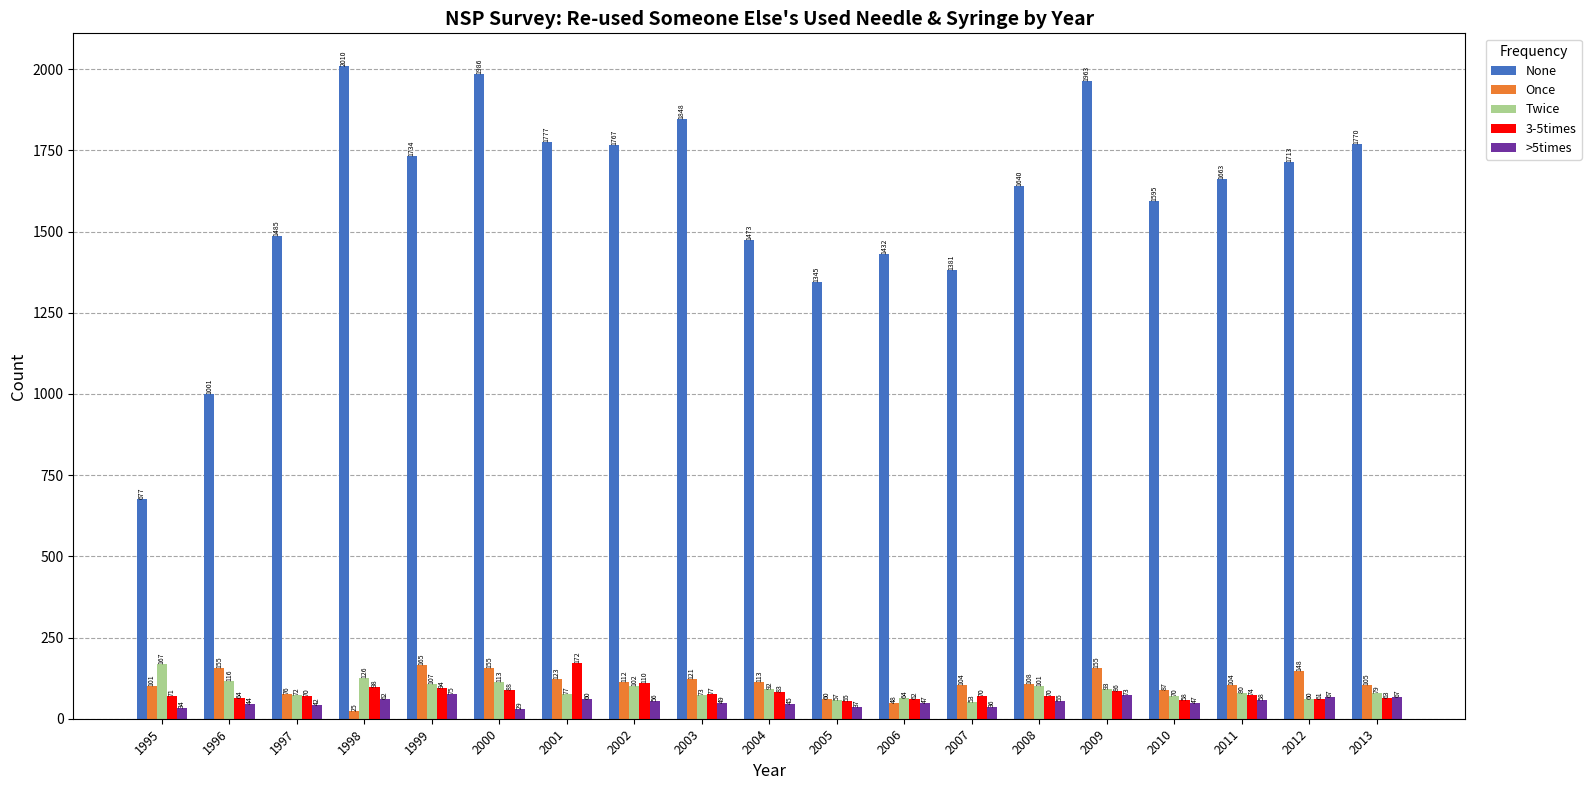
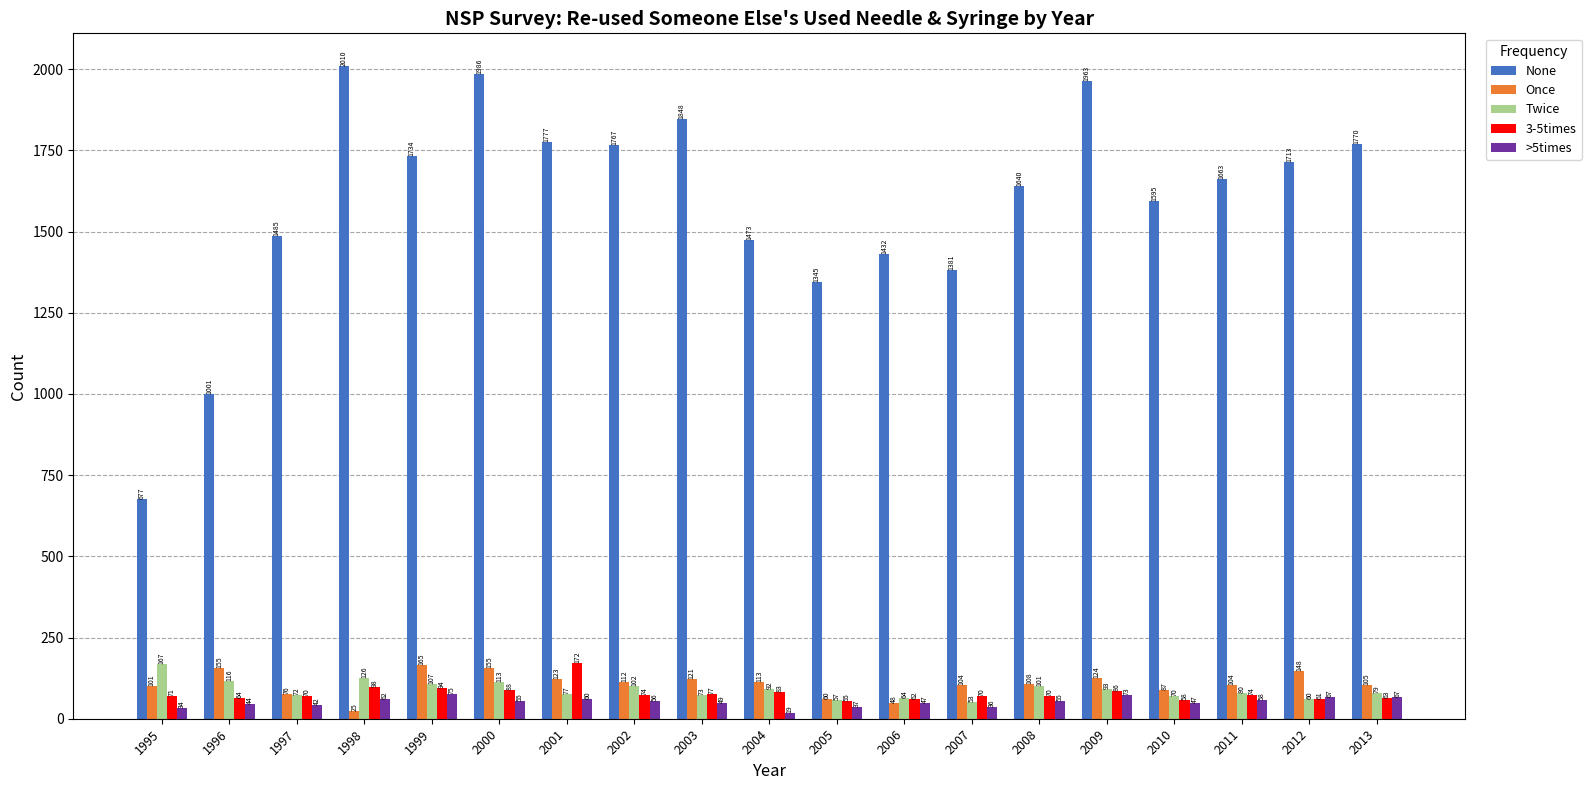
>5times, 2000: 29 -> 55
3-5times, 2002: 110 -> 74
>5times, 2004: 45 -> 19
Once, 2009: 155 -> 124
